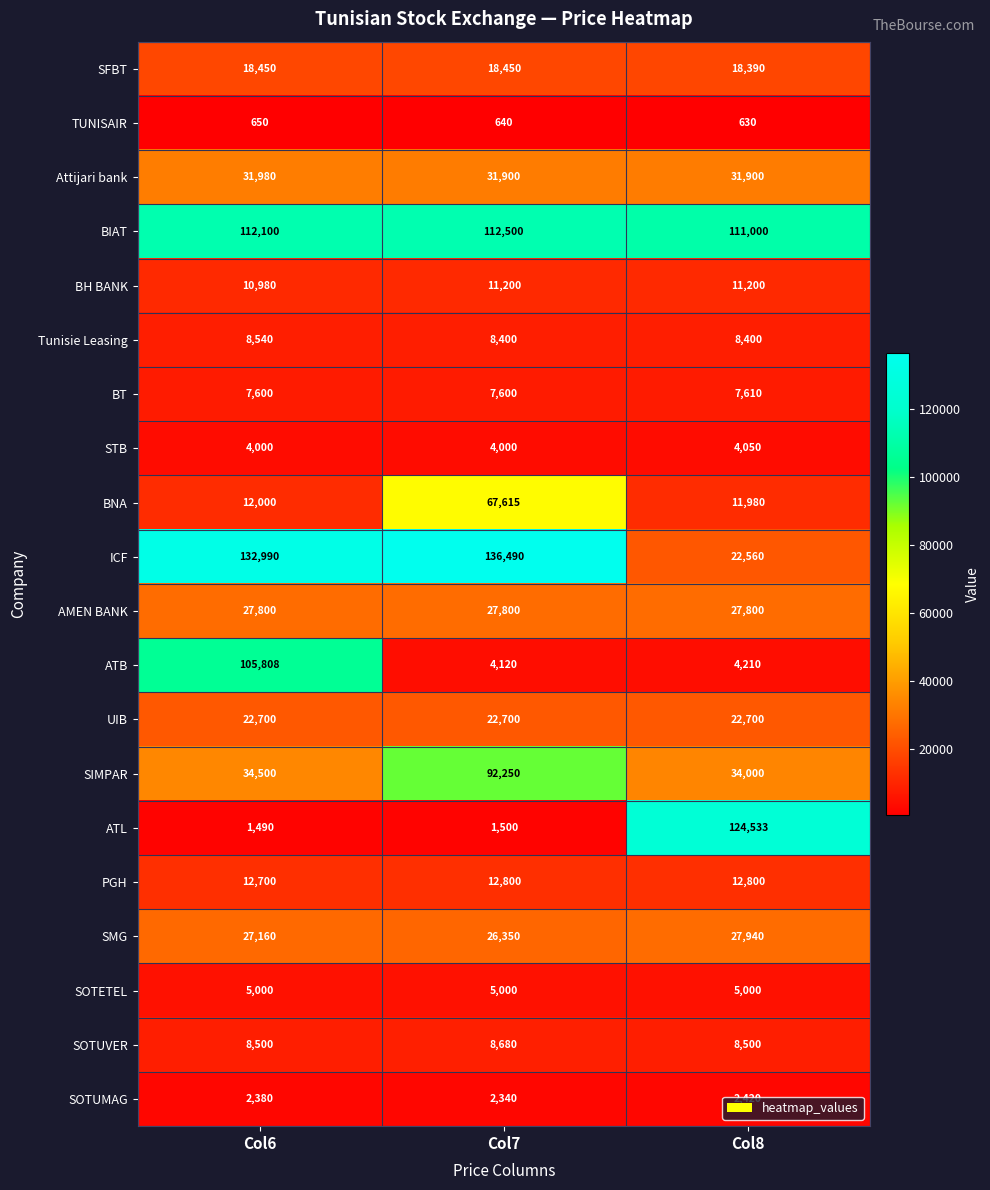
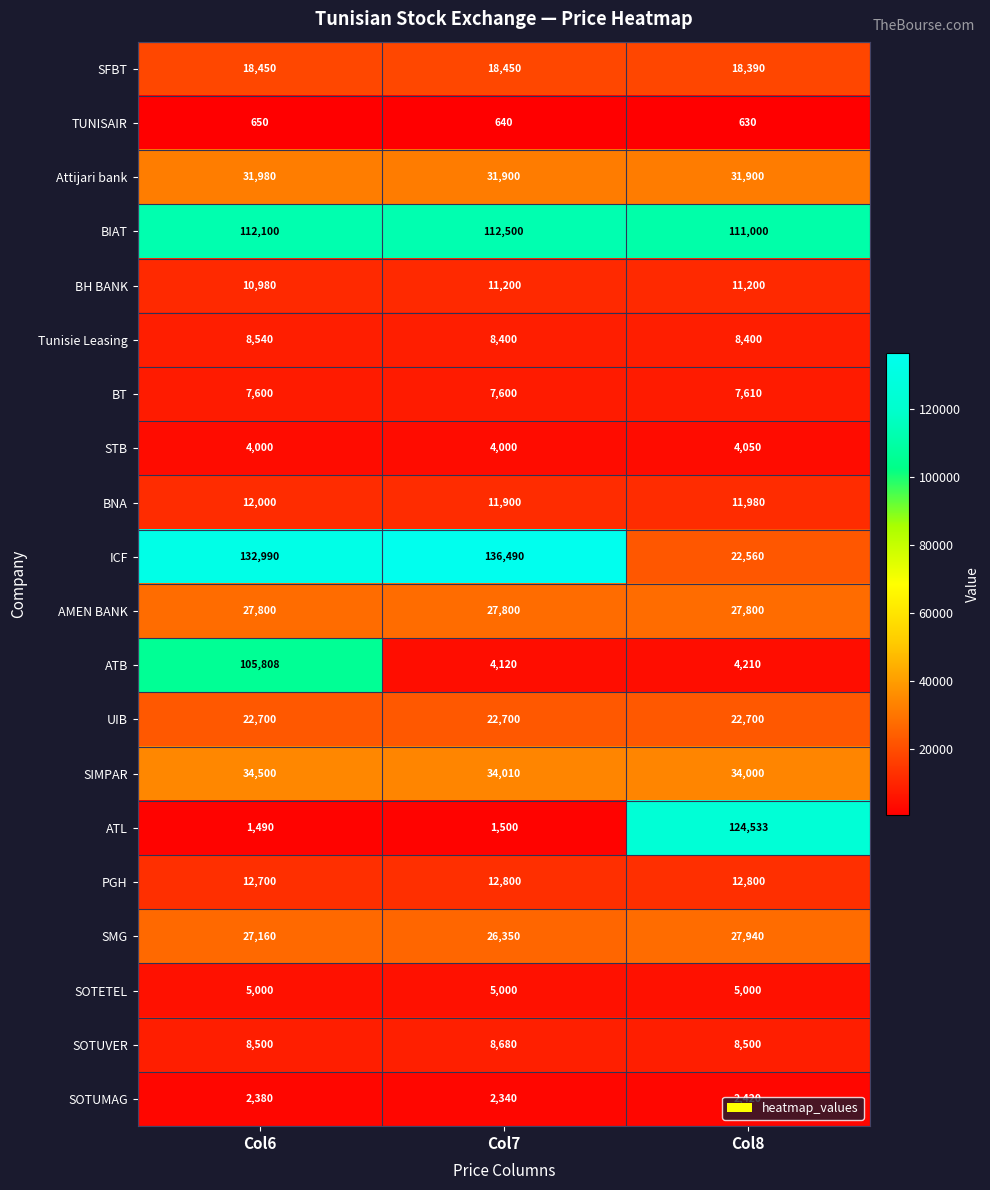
BNA, Col7: 67,615 -> 11,900
SIMPAR, Col7: 92,250 -> 34,010
